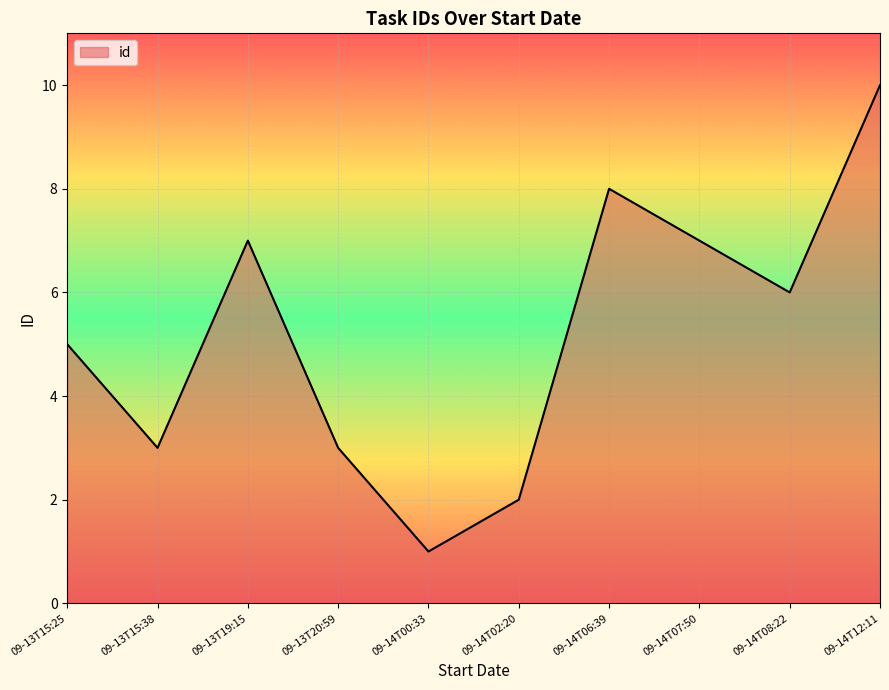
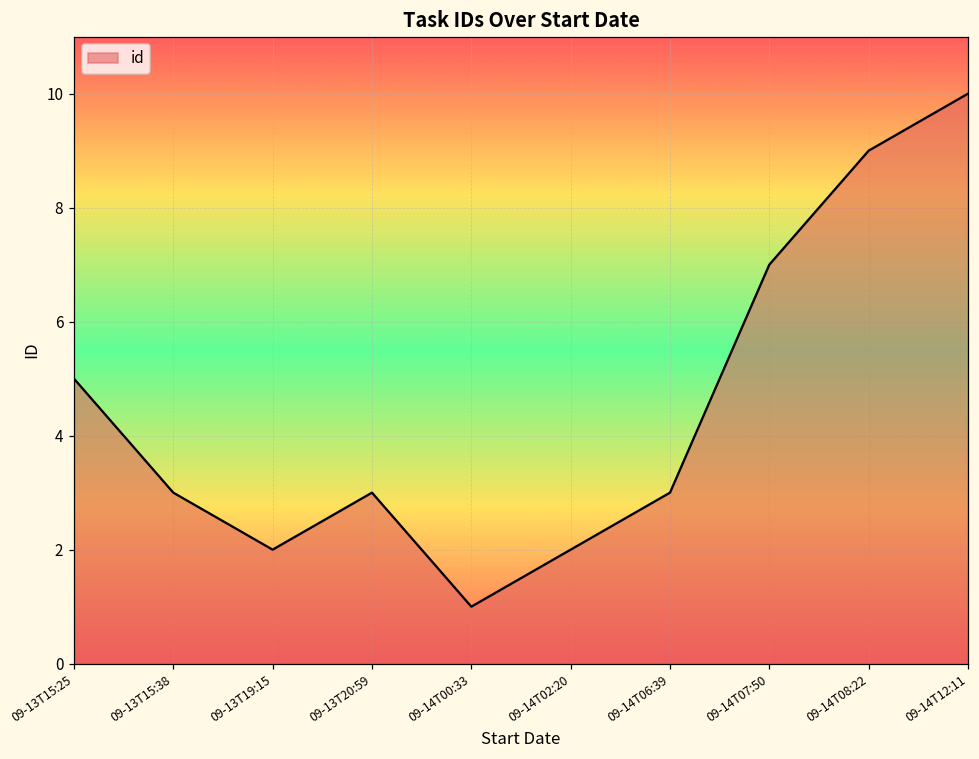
09-13T19:15: 7 -> 2
09-14T06:39: 8 -> 3
09-14T08:22: 6 -> 9
